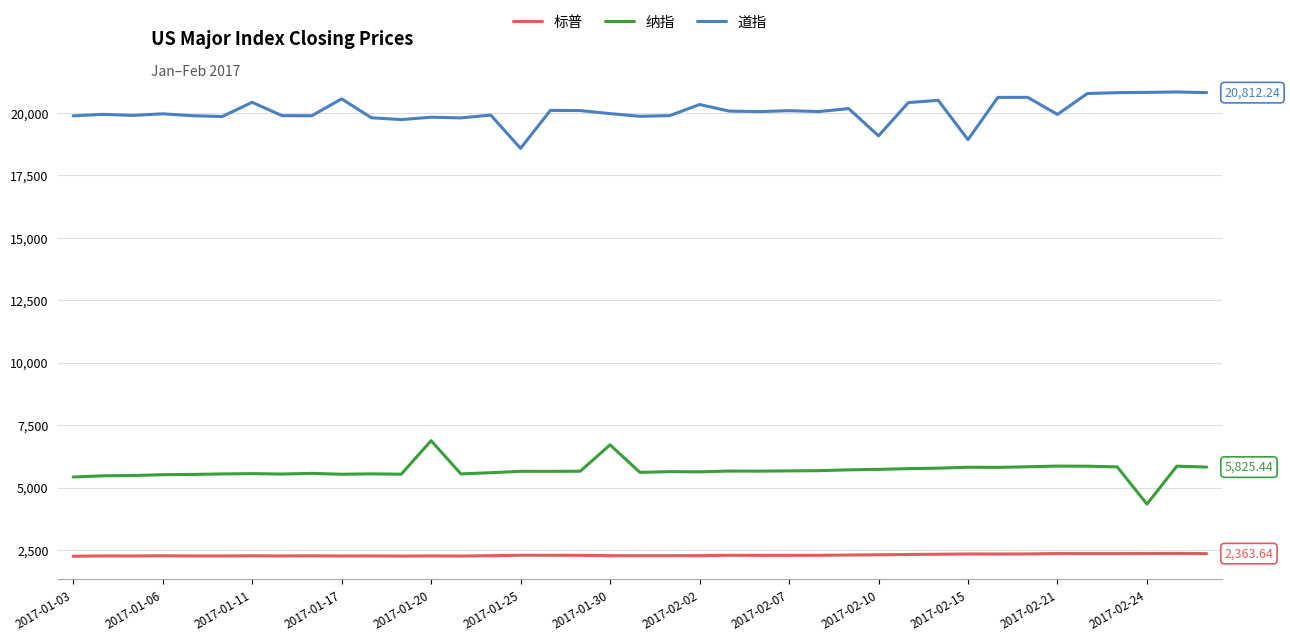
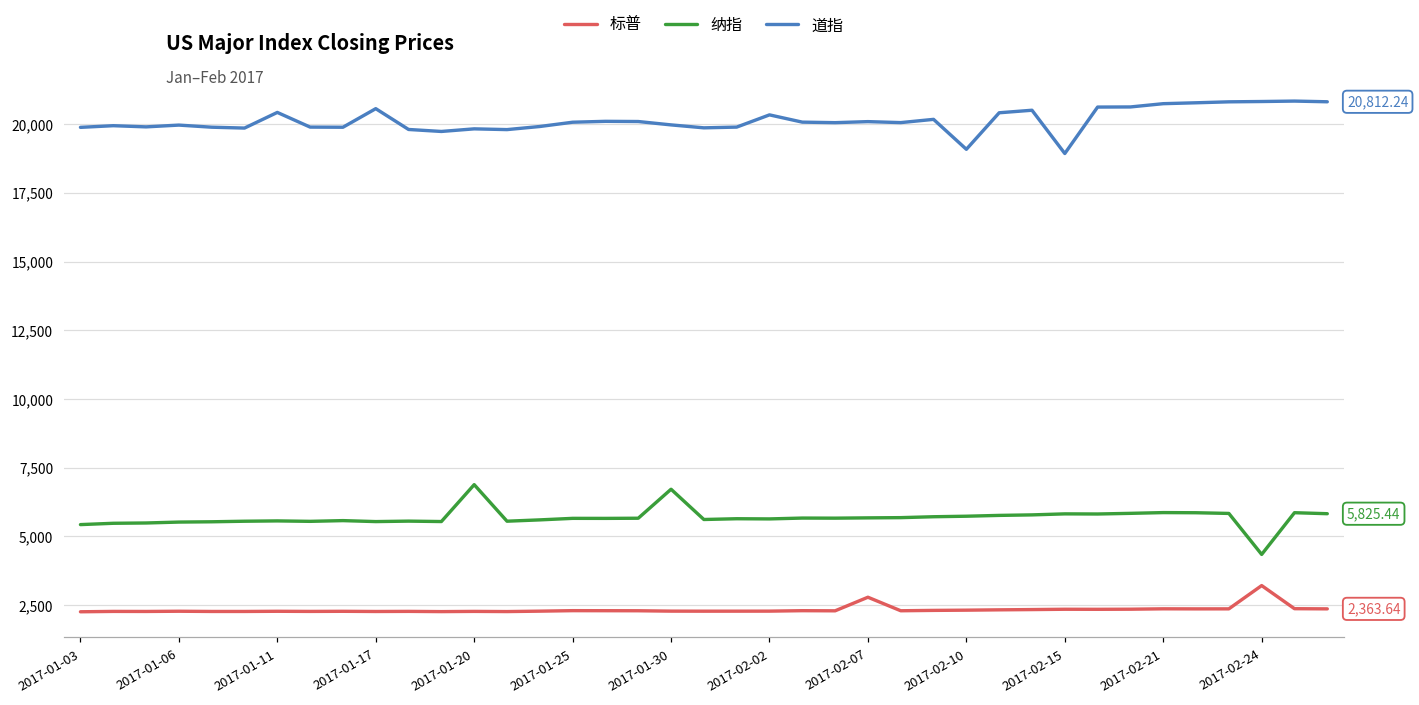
道指, 2017-01-25: 18,600 -> 20,100
标普, 2017-02-07: 2,300 -> 2,800
道指, 2017-02-21: 19,900 -> 20,700
标普, 2017-02-24: 2,400 -> 3,200
